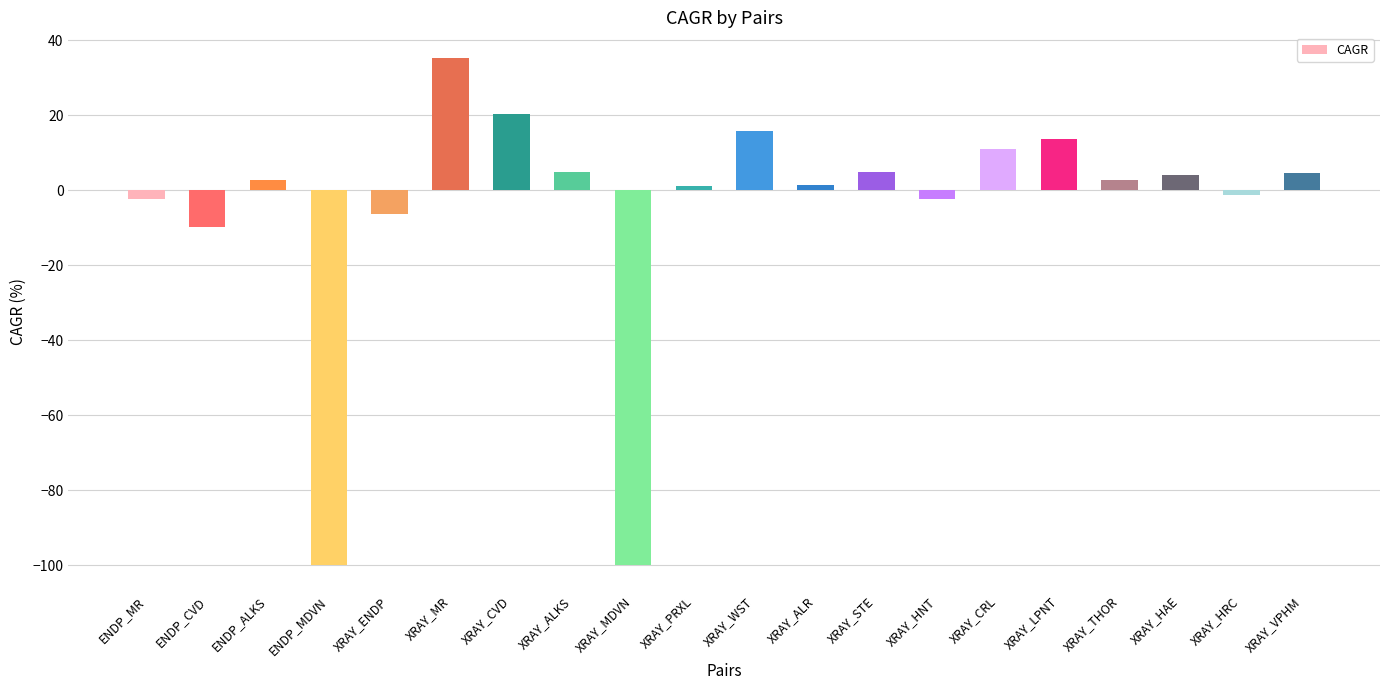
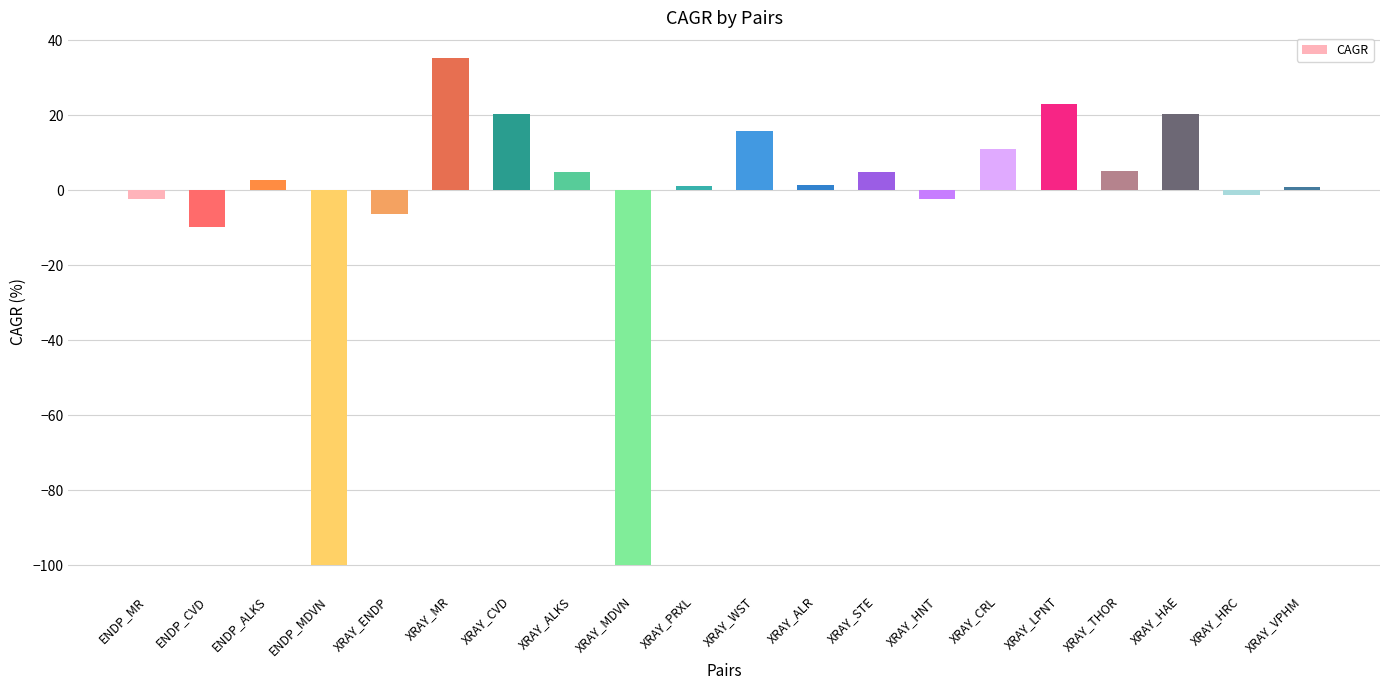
XRAY_LPNT: 14 -> 23
XRAY_THOR: 3 -> 5
XRAY_HAE: 4 -> 20
XRAY_VPHM: 5 -> 1
